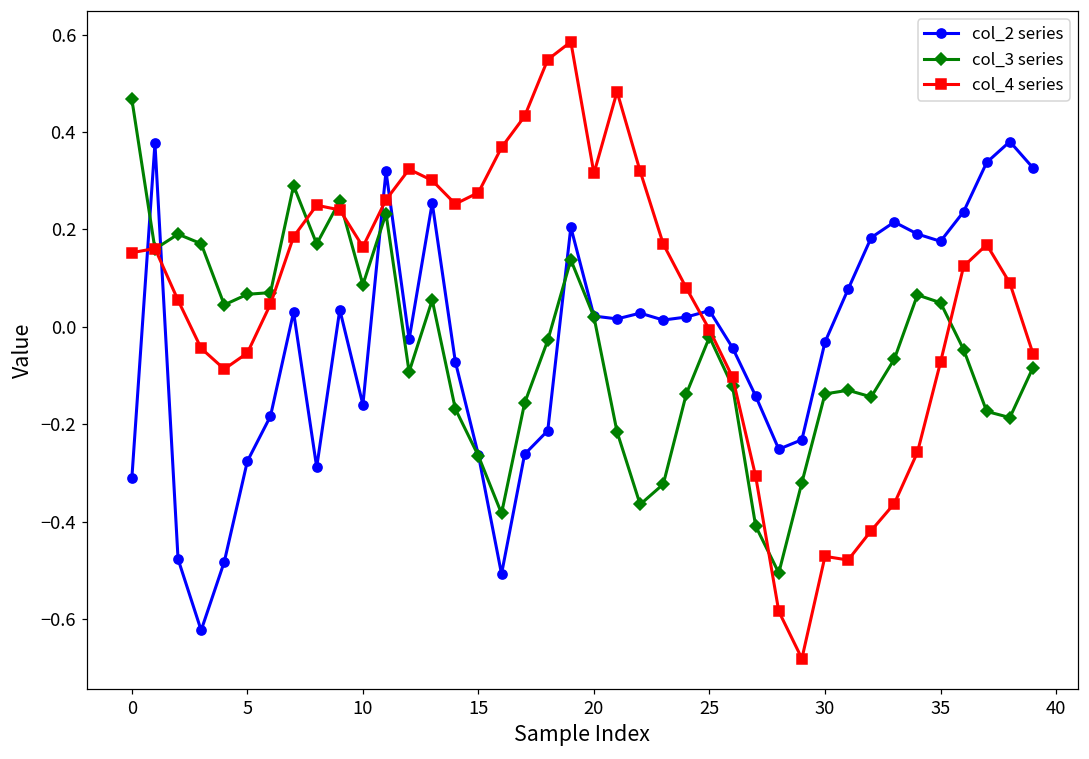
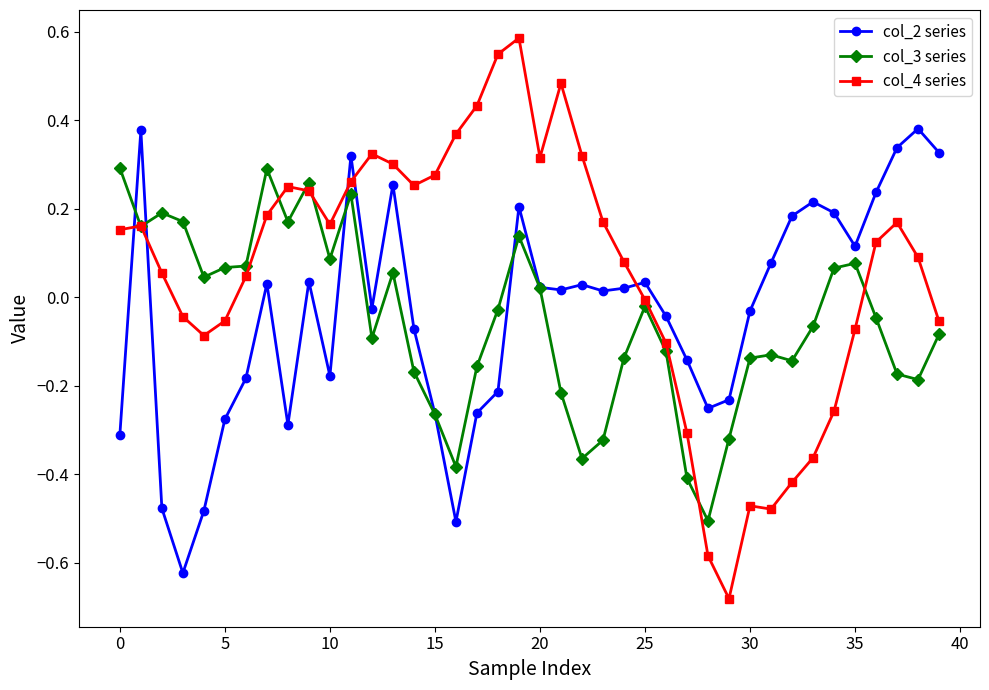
col_3 series, 0: 0.47 -> 0.29
col_2 series, 10: -0.16 -> -0.18
col_2 series, 35: 0.18 -> 0.11
col_3 series, 35: 0.05 -> 0.08
